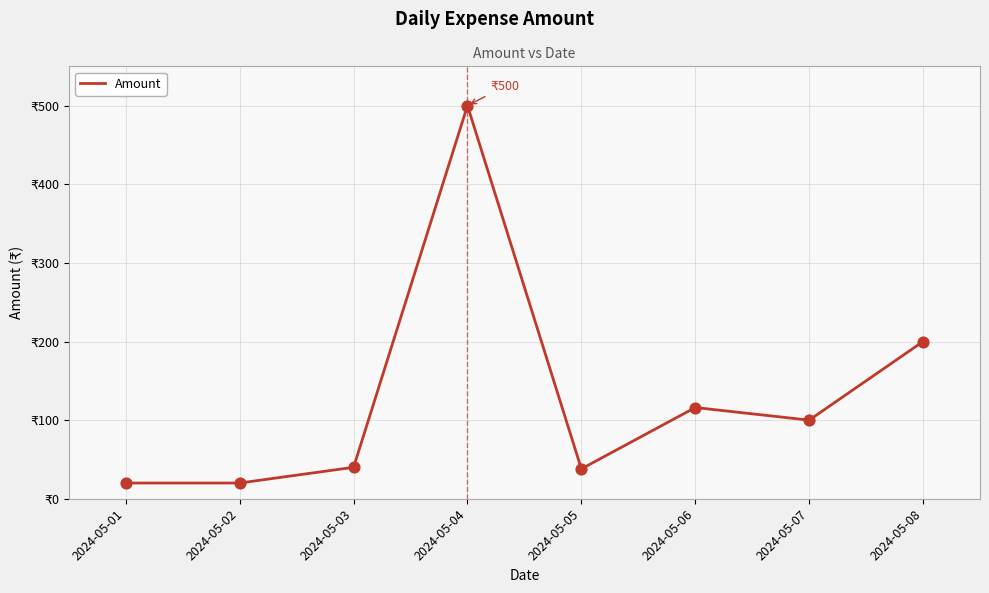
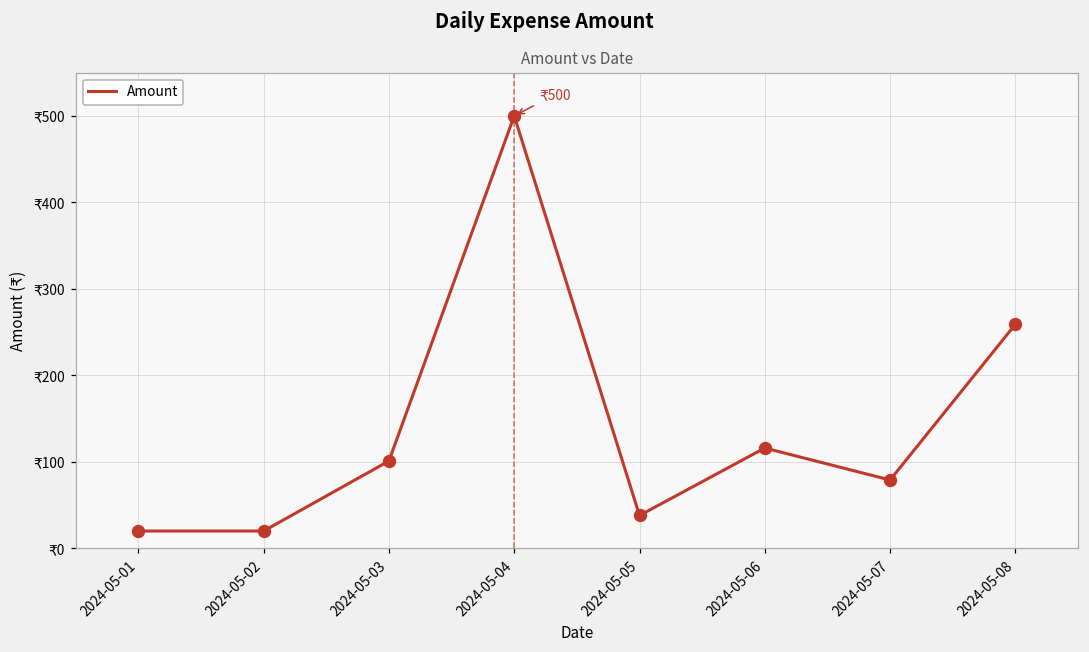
2024-05-03: ₹40 -> ₹100
2024-05-07: ₹100 -> ₹80
2024-05-08: ₹200 -> ₹260
